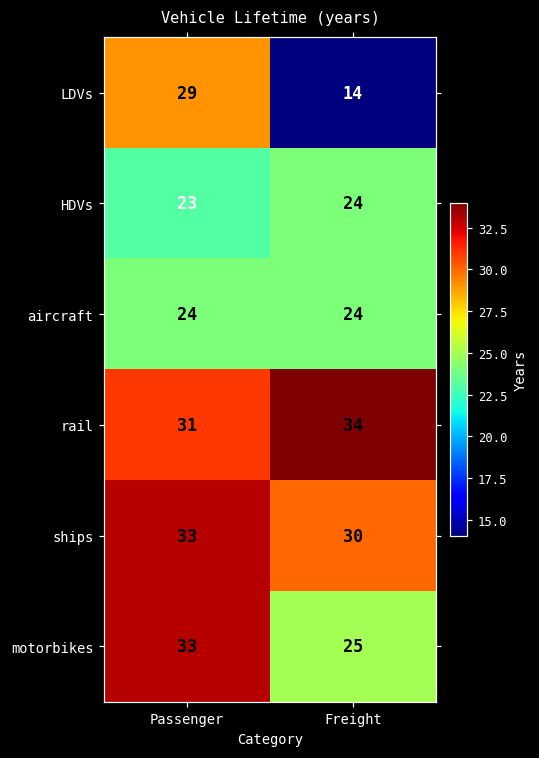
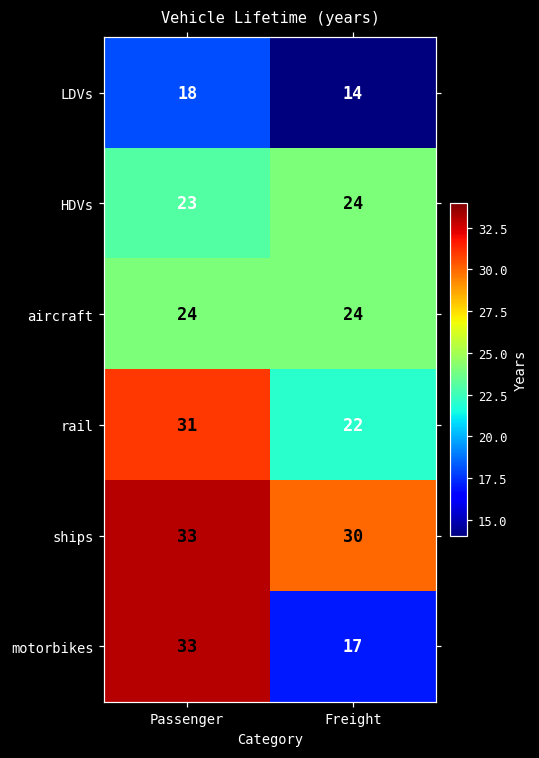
LDVs, Passenger: 29 -> 18
rail, Freight: 34 -> 22
motorbikes, Freight: 25 -> 17
